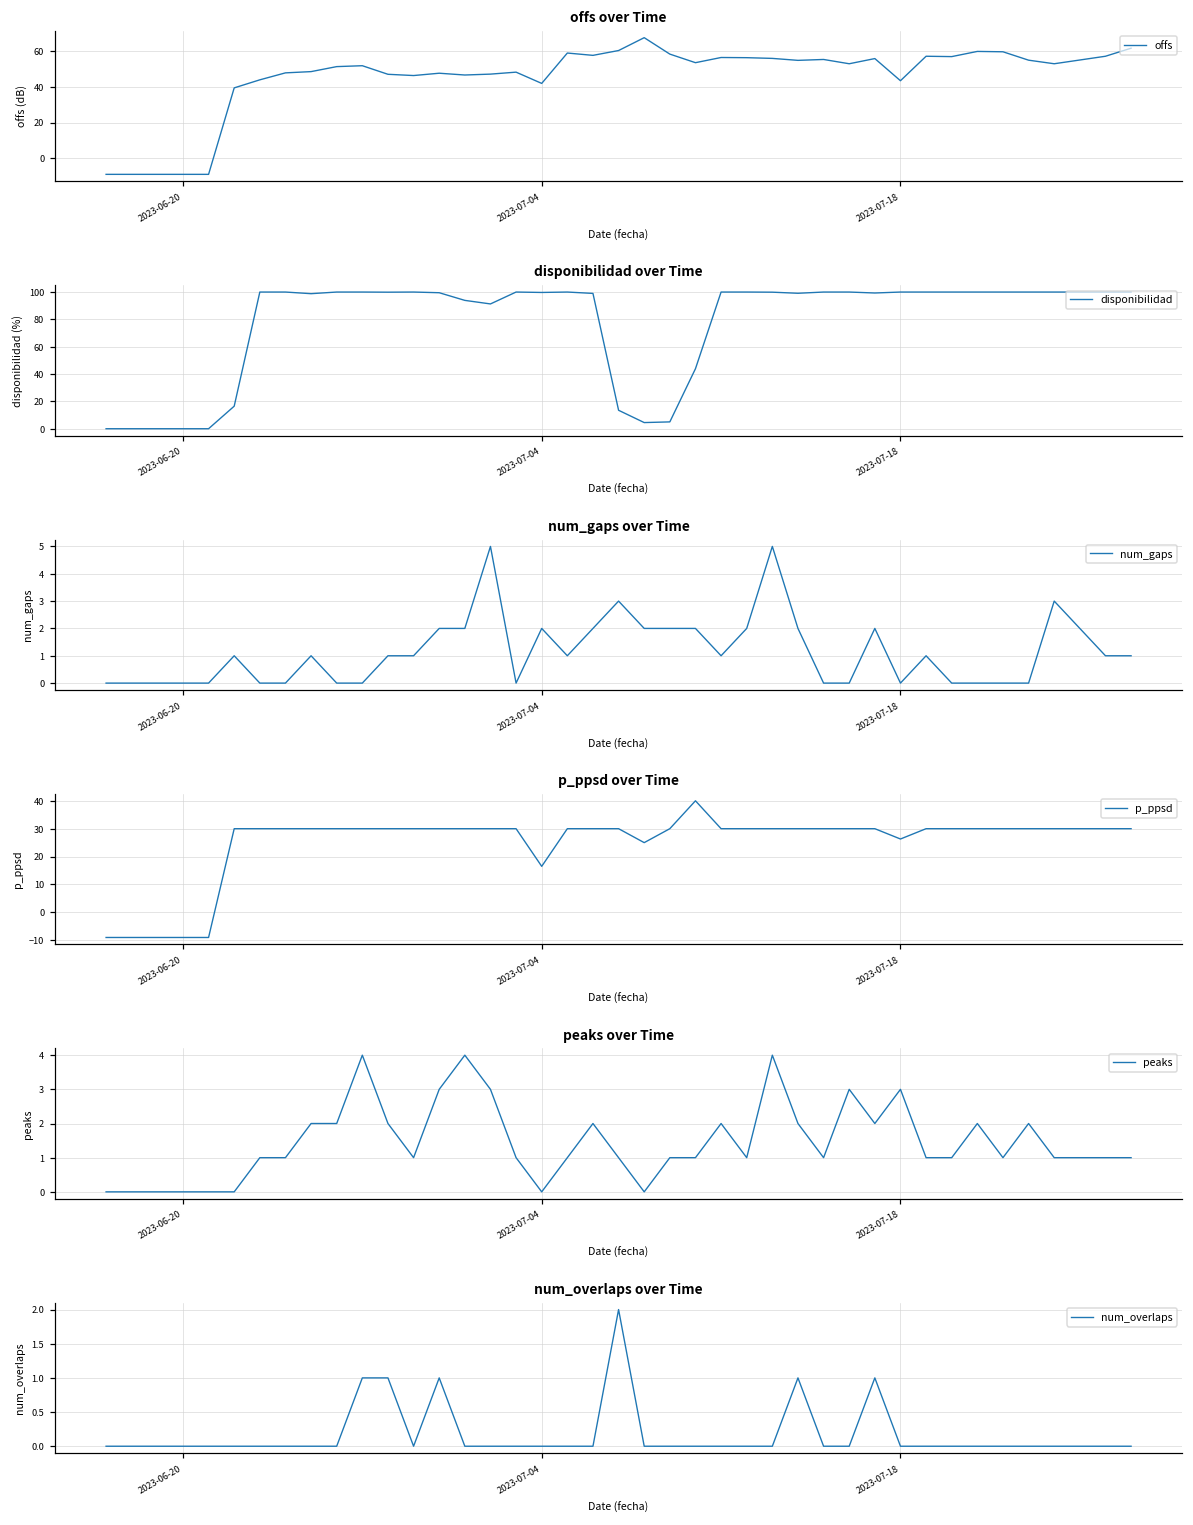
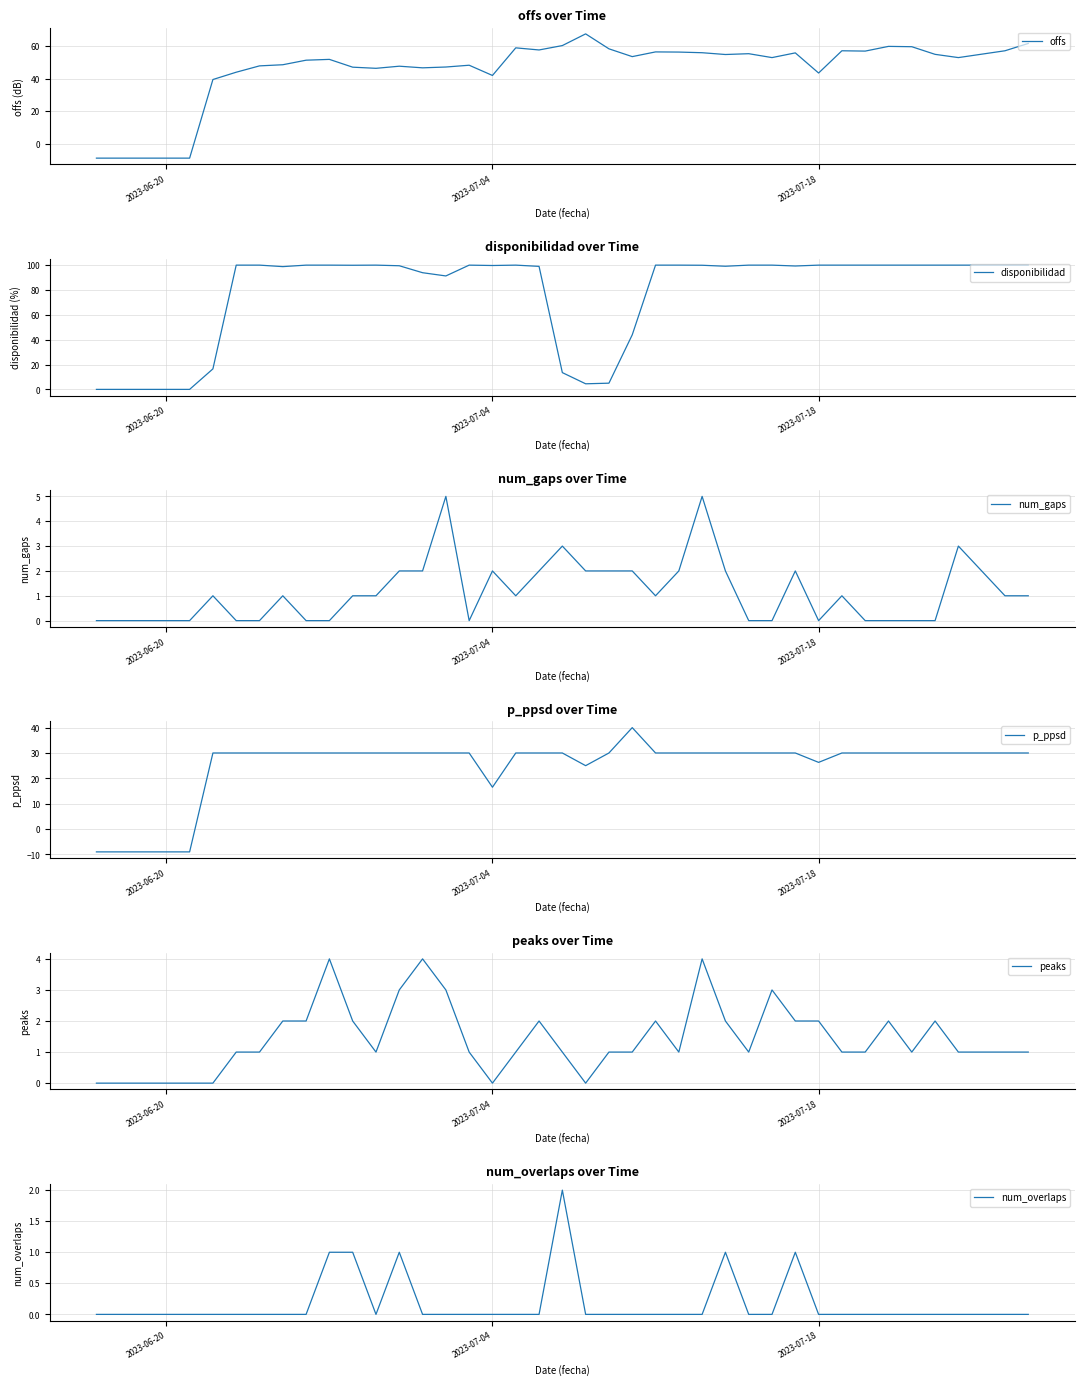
peaks over Time, 2023-07-18: 3 -> 2
